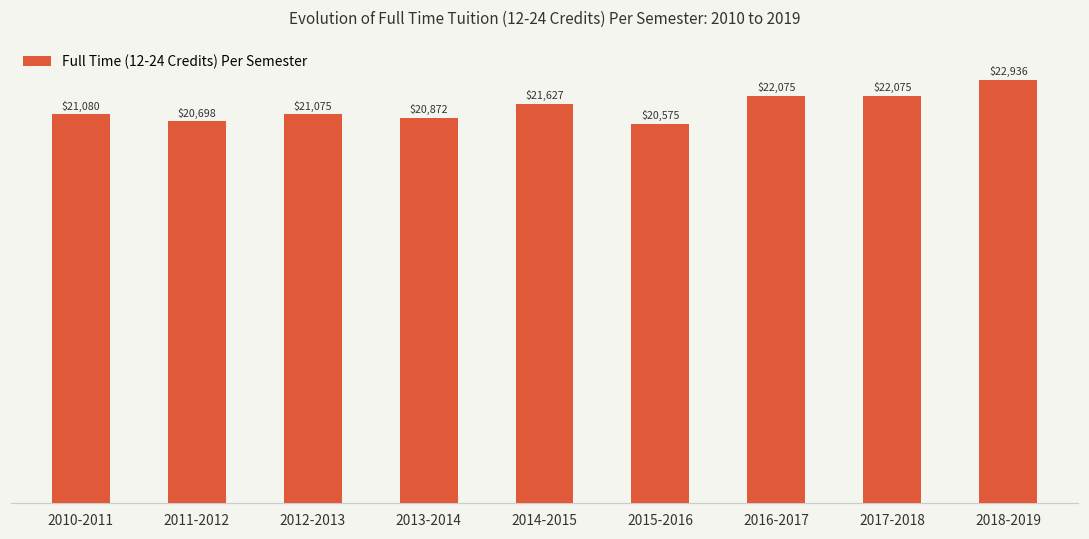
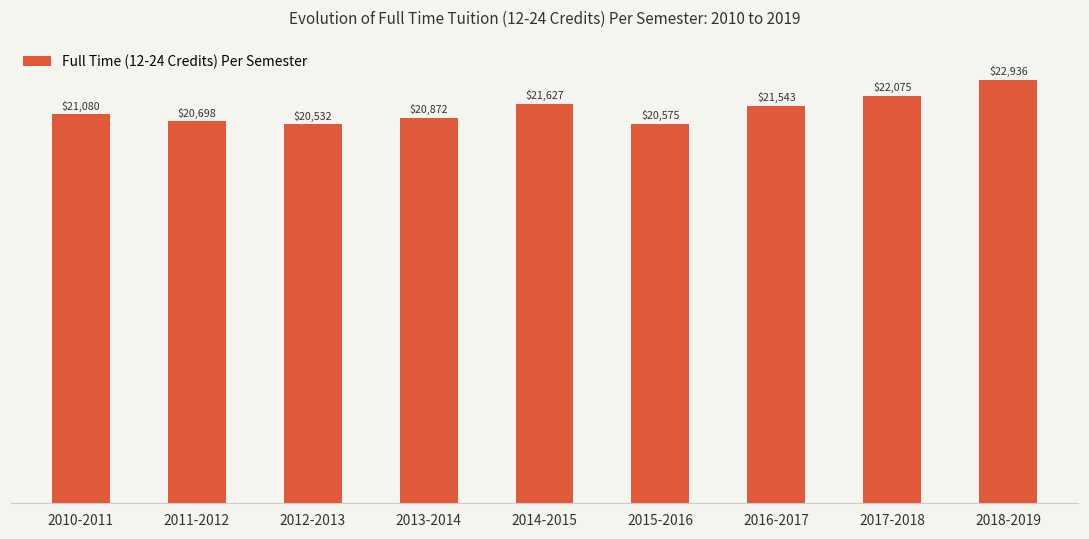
2012-2013: $21,075 -> $20,532
2016-2017: $22,075 -> $21,543
